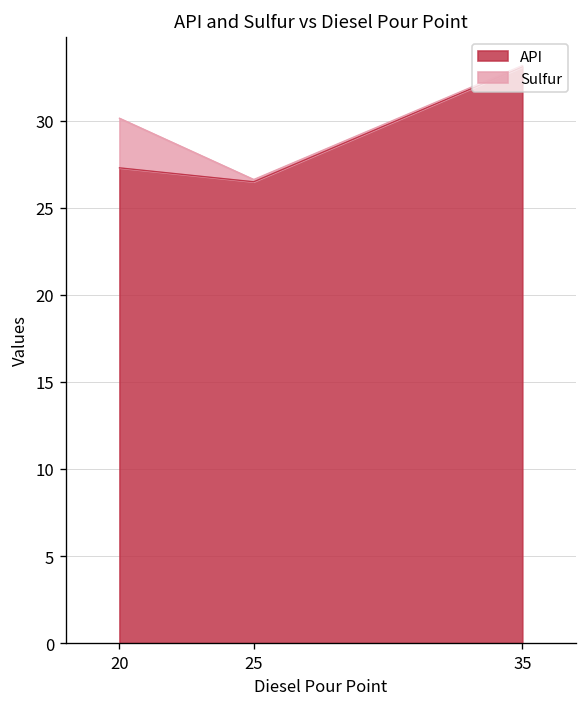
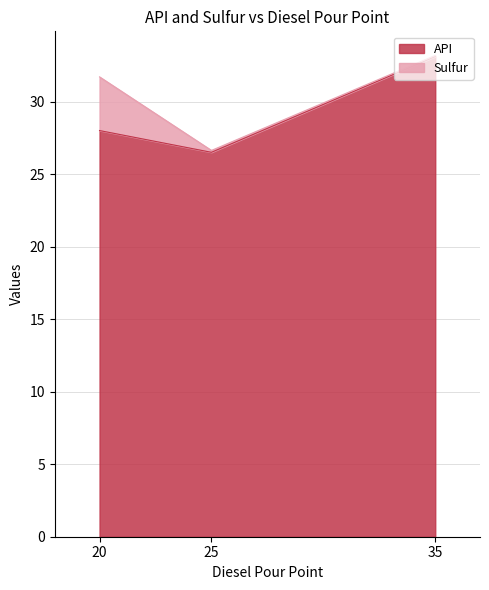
API, 20: 27.3 -> 28.0
Sulfur, 20: 2.9 -> 3.7
